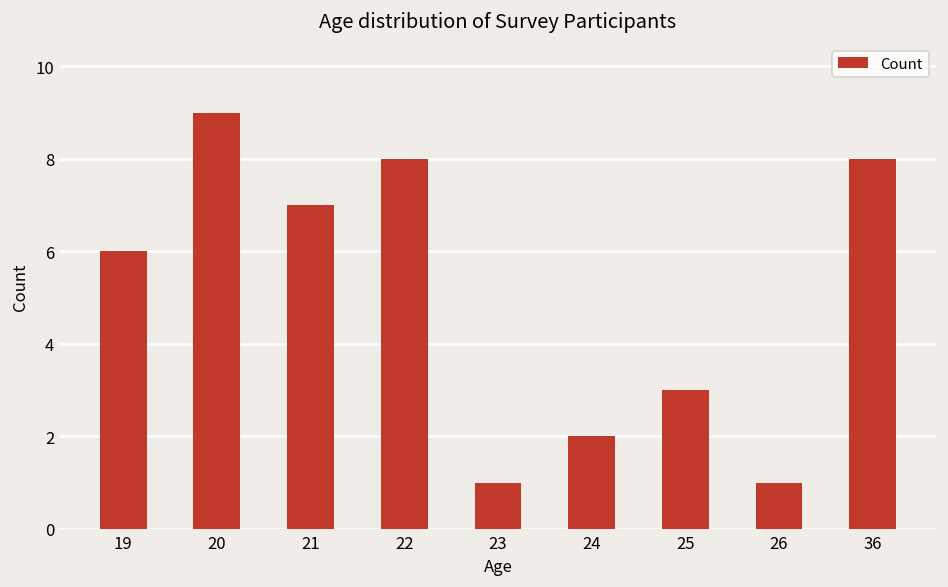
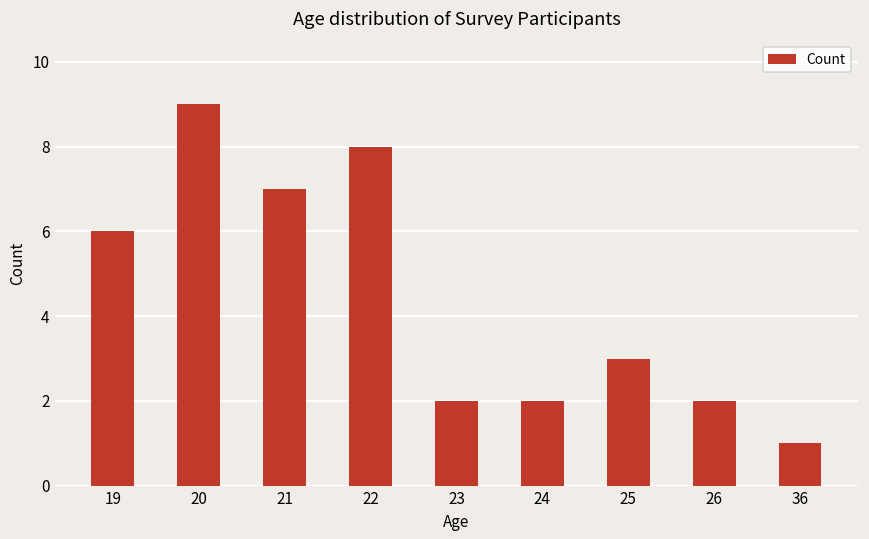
23: 1 -> 2
26: 1 -> 2
36: 8 -> 1
